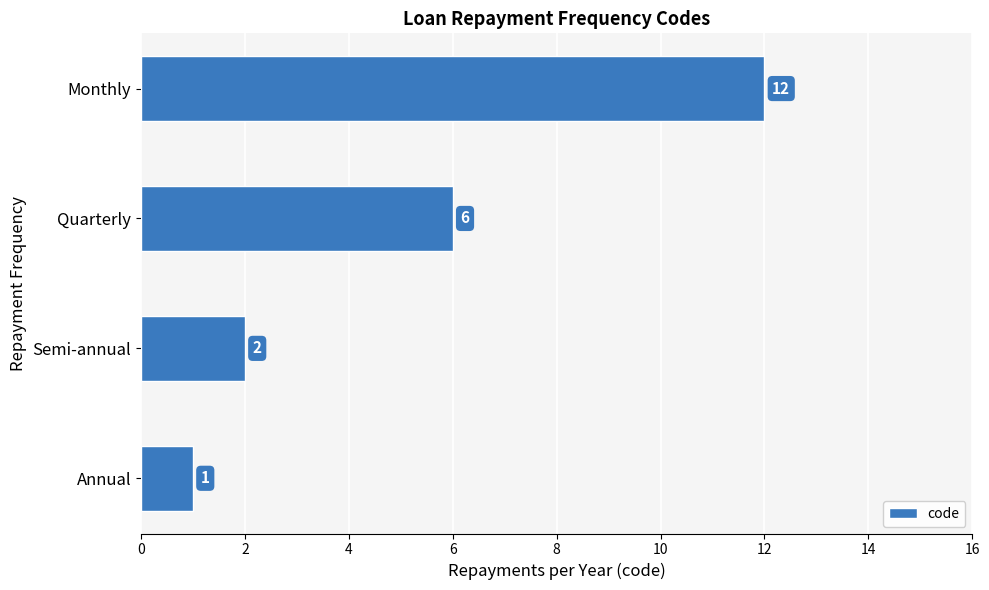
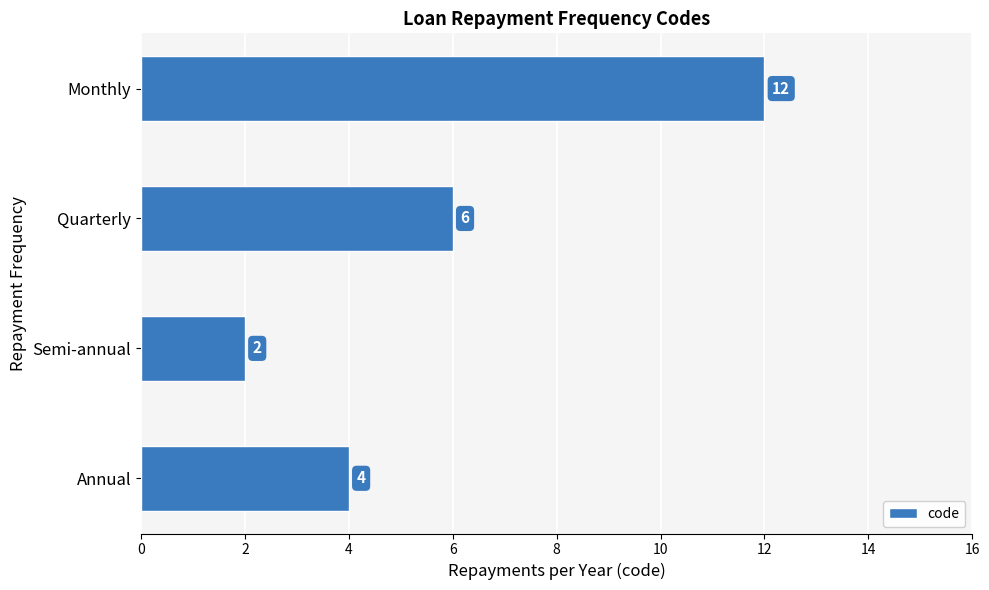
Annual: 1 -> 4
